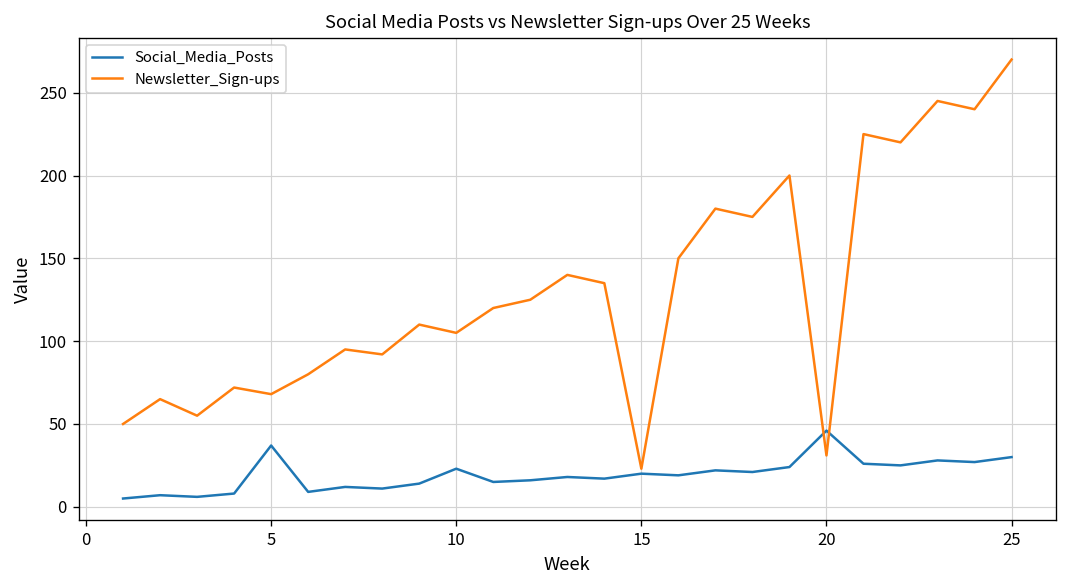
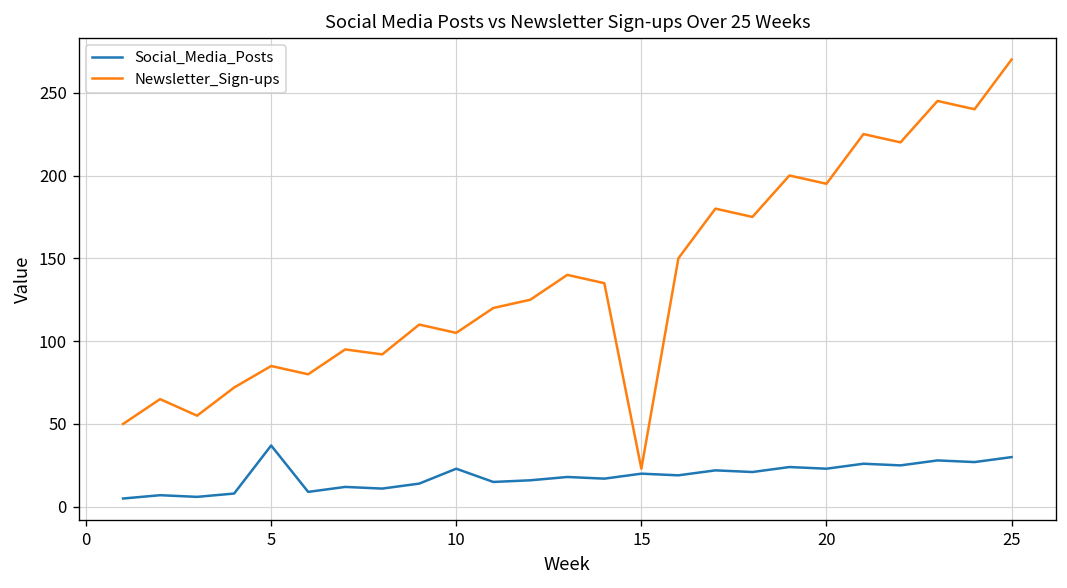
Newsletter_Sign-ups, 5: 68 -> 85
Social_Media_Posts, 20: 46 -> 23
Newsletter_Sign-ups, 20: 31 -> 195
